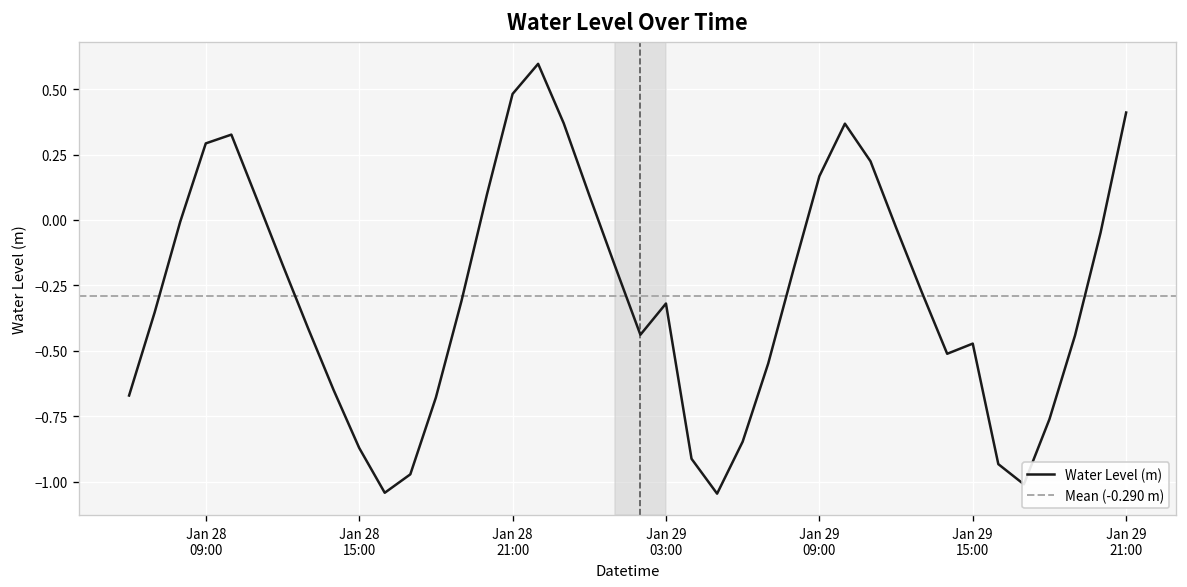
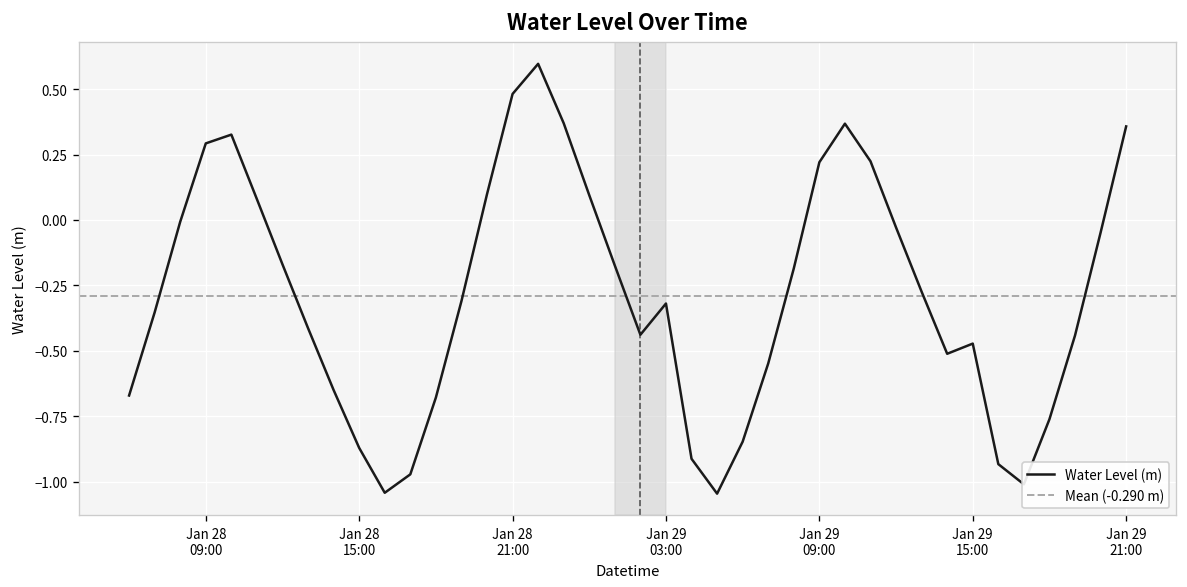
Jan 29 09:00: 0.17 -> 0.22
Jan 29 21:00: 0.41 -> 0.36
